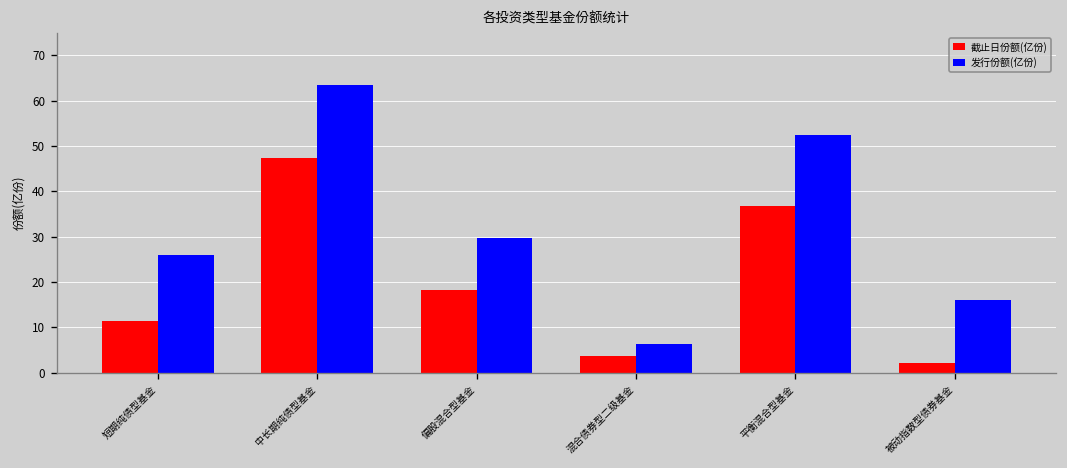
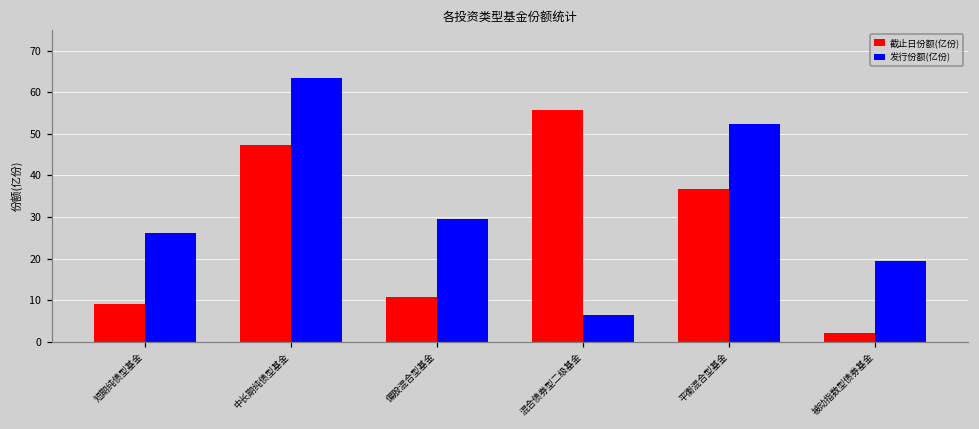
截止日份额(亿份), 短期纯债型基金: 11 -> 9
截止日份额(亿份), 偏股混合型基金: 18 -> 11
截止日份额(亿份), 混合债券型二级基金: 4 -> 56
发行份额(亿份), 被动指数型债券基金: 16 -> 20
